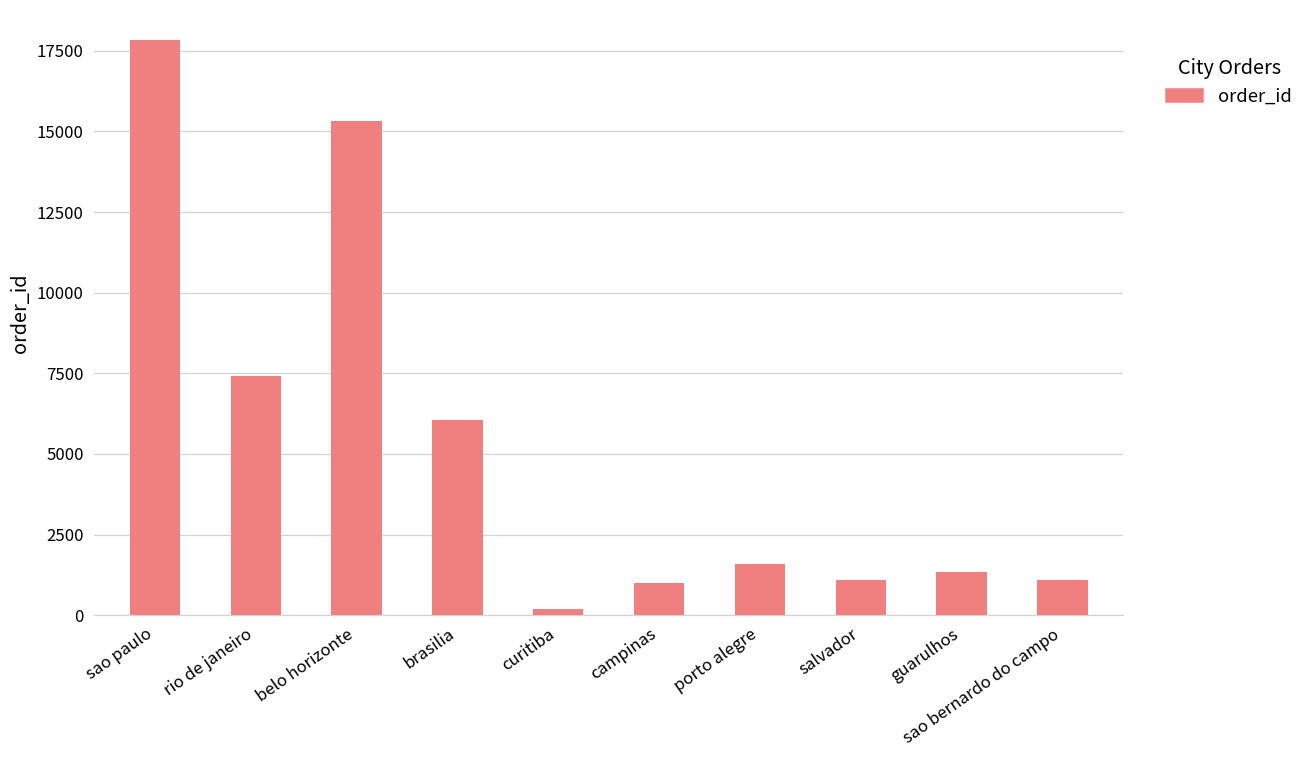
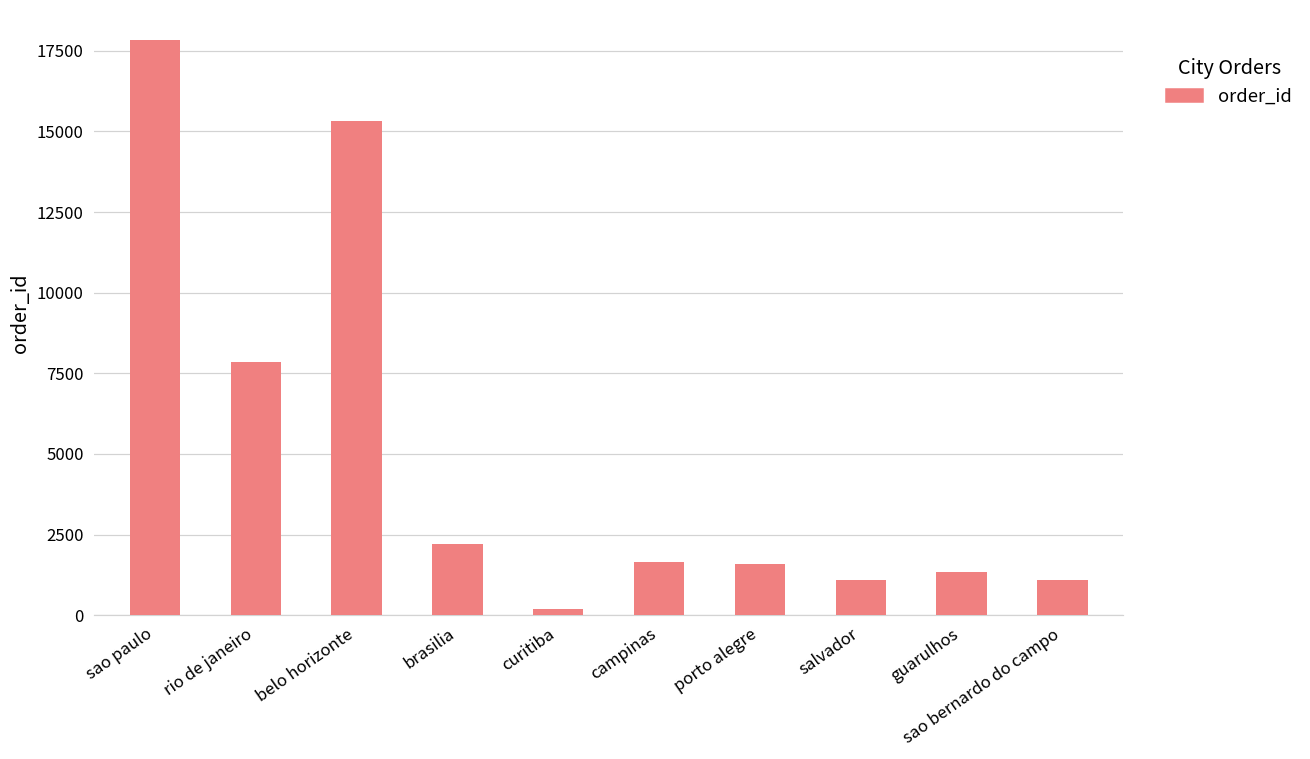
rio de janeiro: 7400 -> 7800
brasilia: 6000 -> 2200
campinas: 1000 -> 1700
